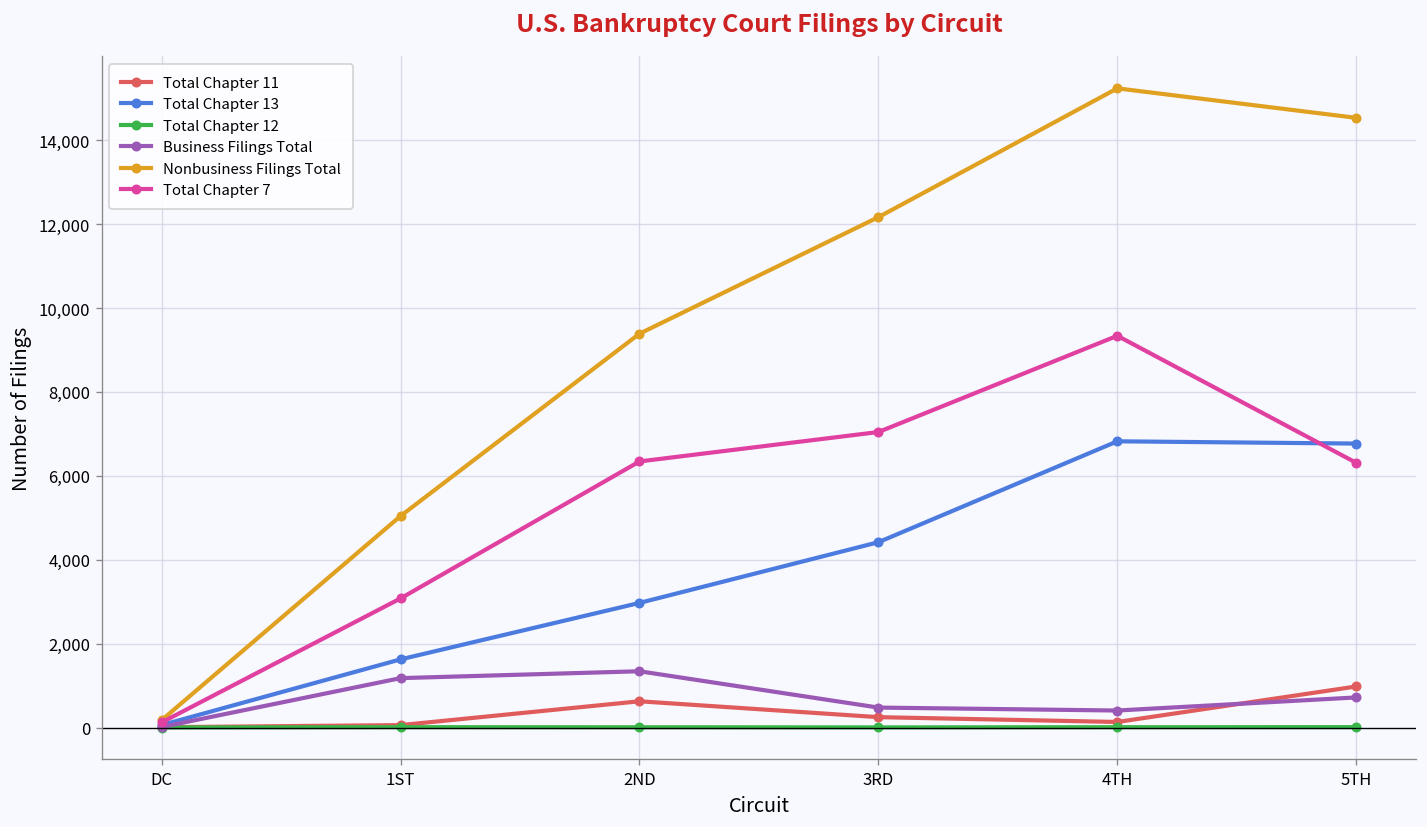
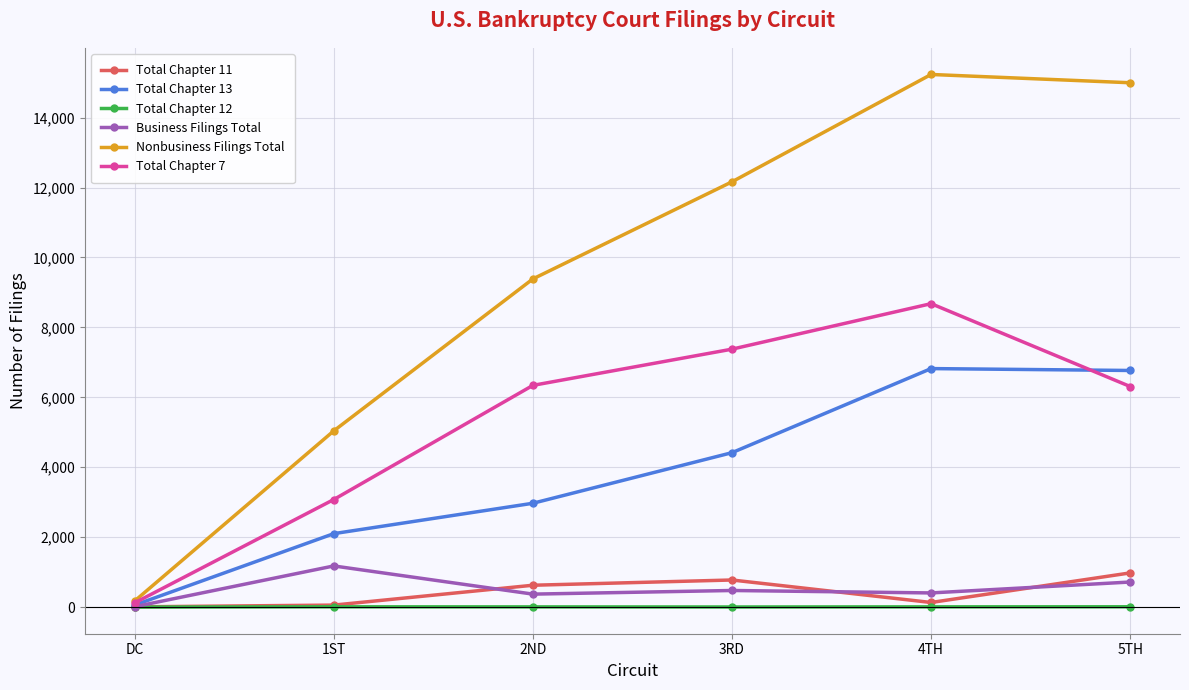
Total Chapter 13, 1ST: 1,600 -> 2,100
Business Filings Total, 2ND: 1,300 -> 400
Total Chapter 11, 3RD: 200 -> 800
Total Chapter 7, 3RD: 7,000 -> 7,400
Total Chapter 7, 4TH: 9,300 -> 8,700
Nonbusiness Filings Total, 5TH: 14,500 -> 15,000
